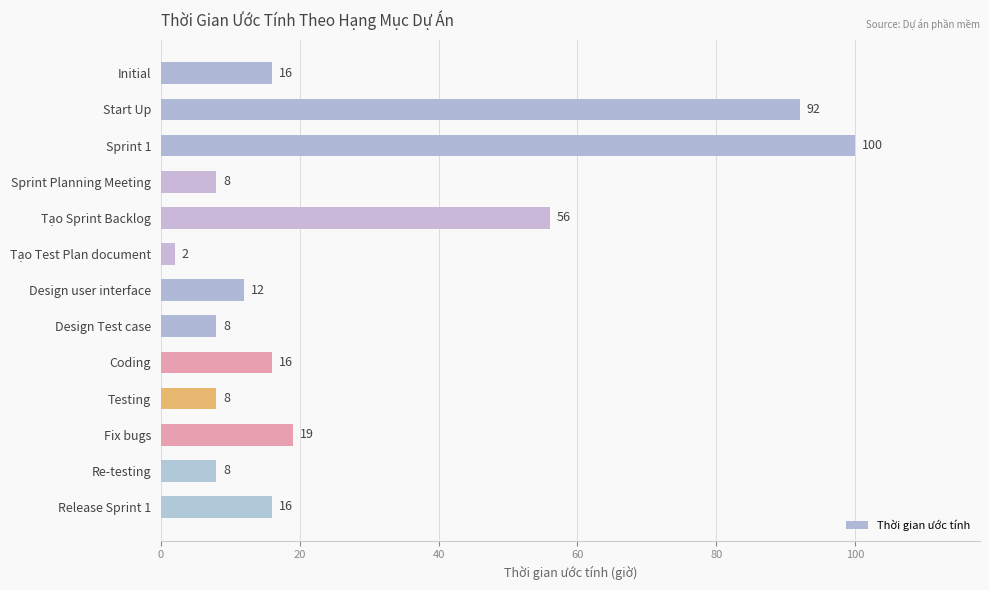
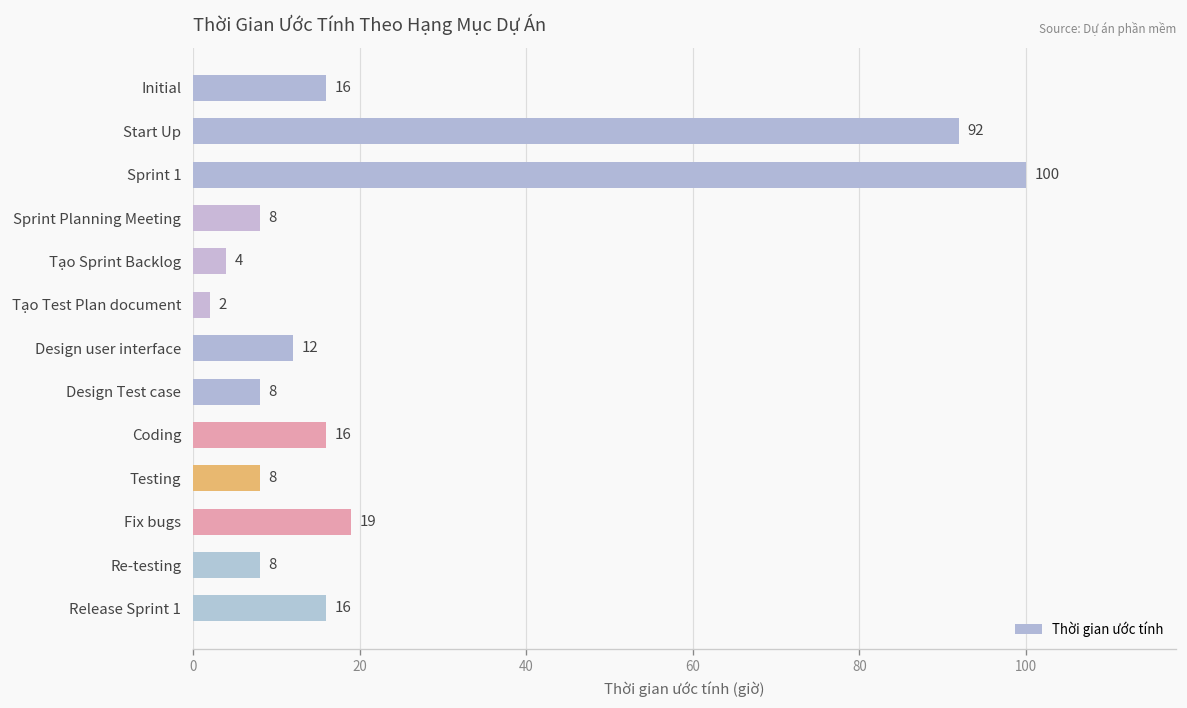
Tạo Sprint Backlog: 56 -> 4
